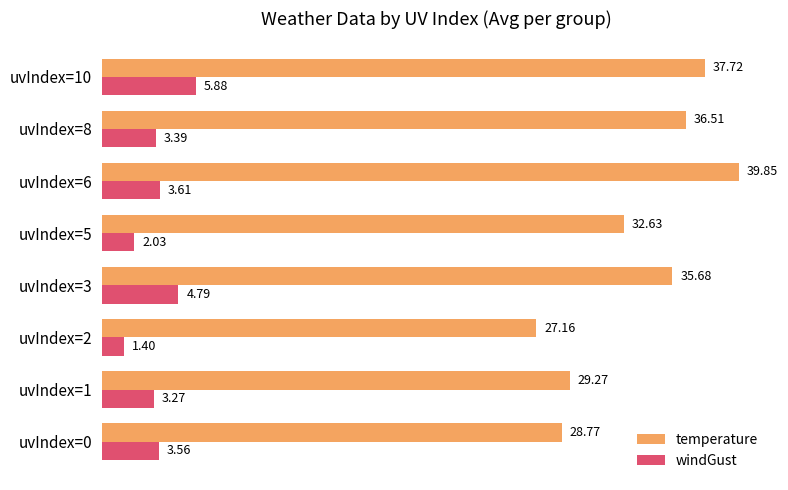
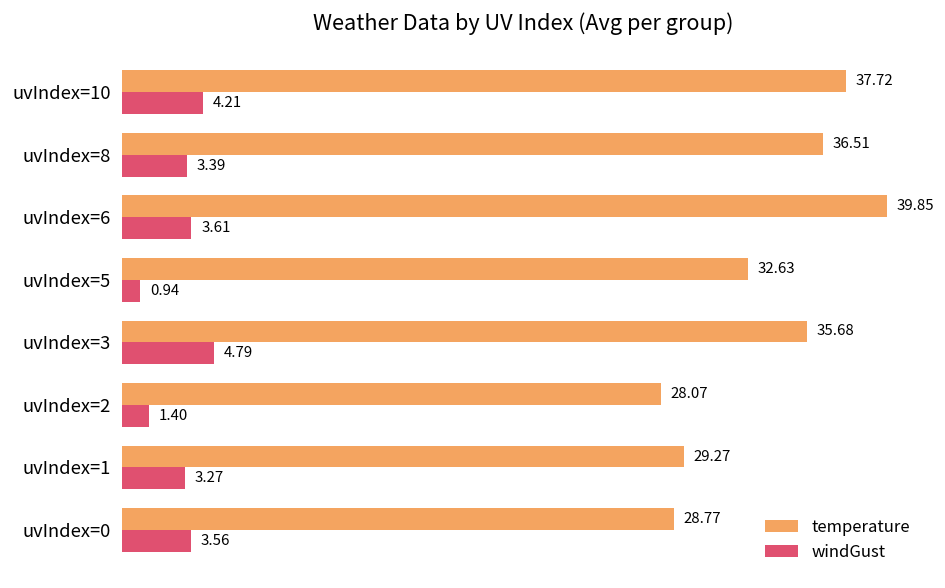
windGust, uvIndex=10: 5.88 -> 4.21
windGust, uvIndex=5: 2.03 -> 0.94
temperature, uvIndex=2: 27.16 -> 28.07
